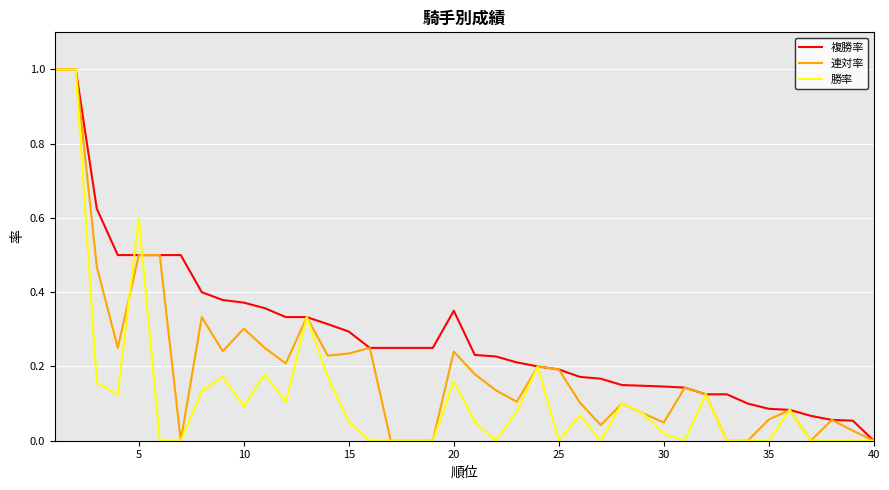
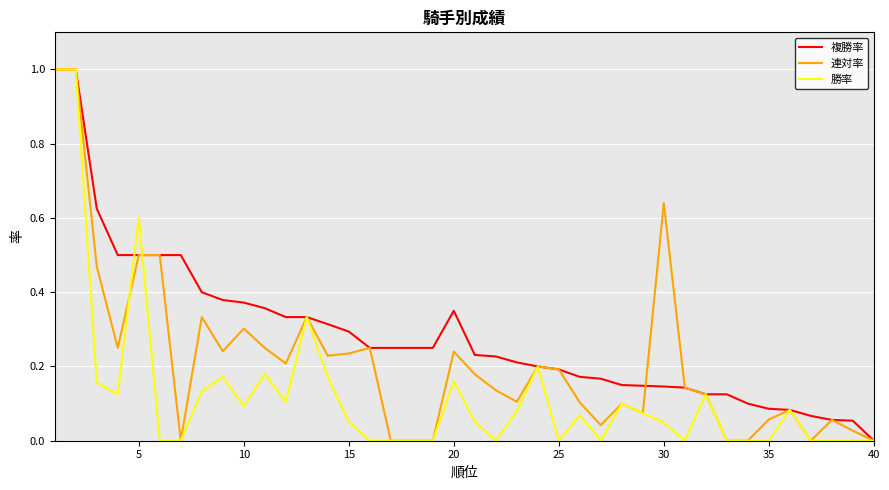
連対率, 30: 0.05 -> 0.64
勝率, 30: 0.02 -> 0.05
